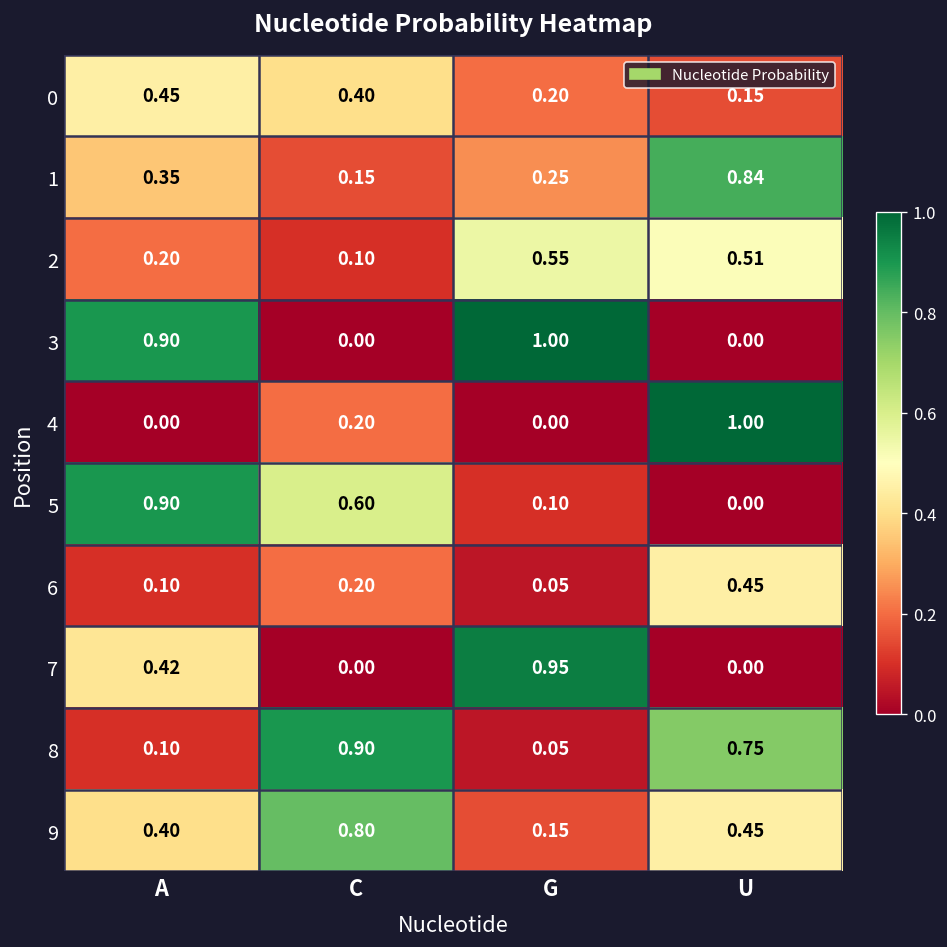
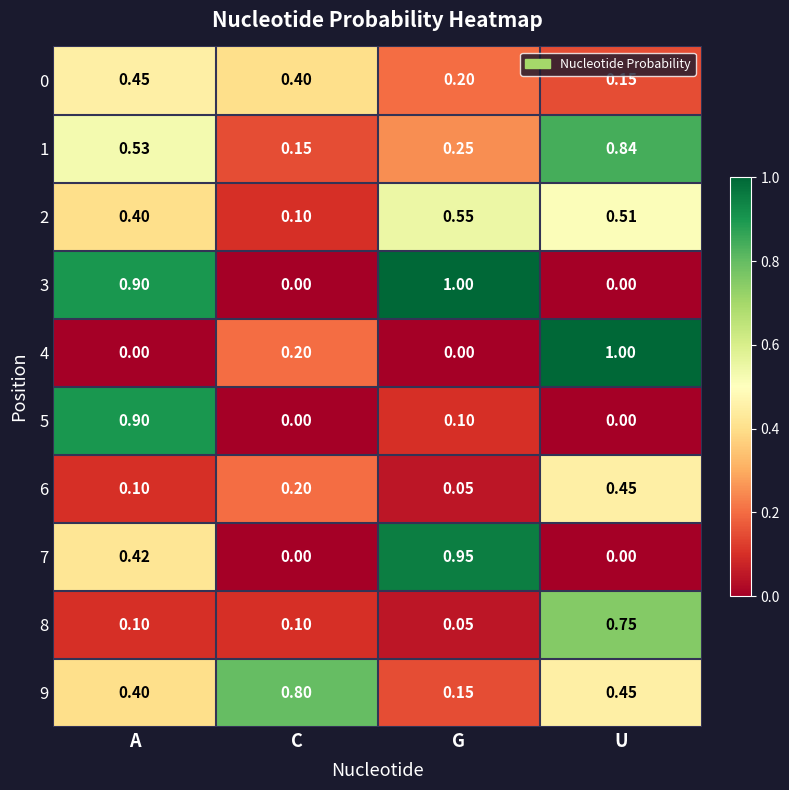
1, A: 0.35 -> 0.53
2, A: 0.20 -> 0.40
5, C: 0.60 -> 0.00
8, C: 0.90 -> 0.10
